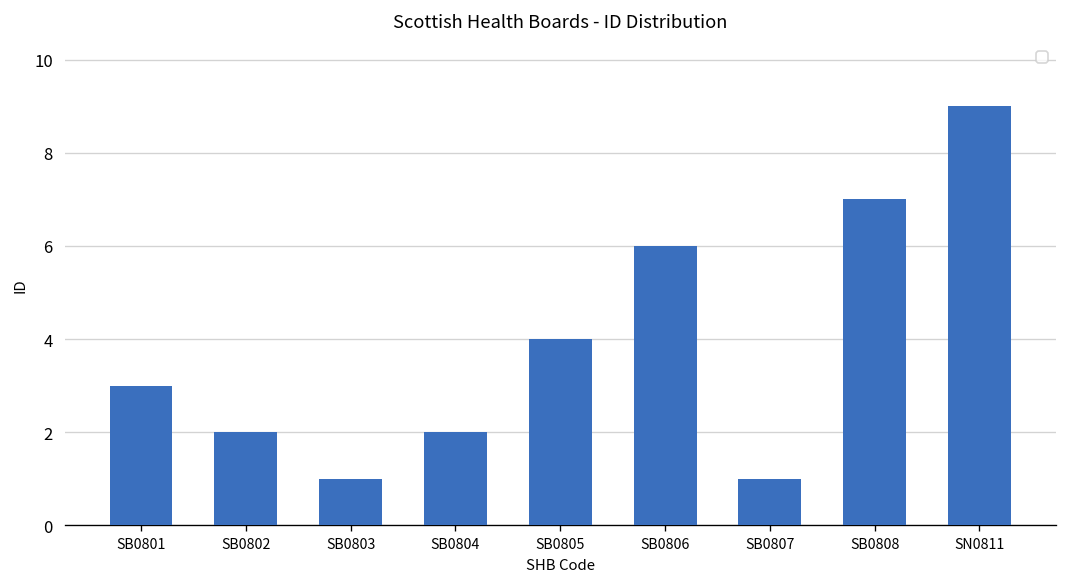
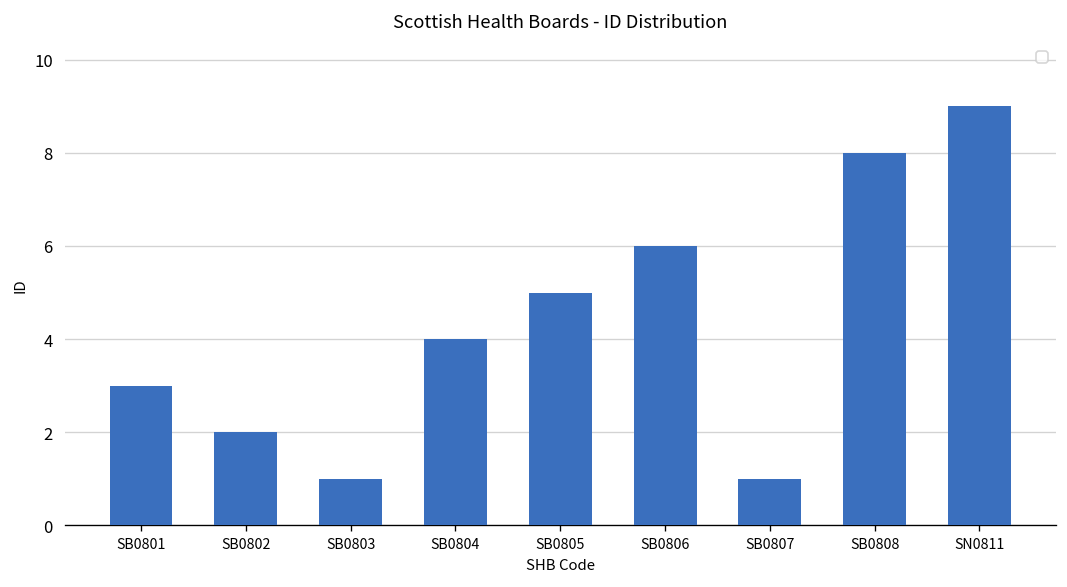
SB0804: 2 -> 4
SB0805: 4 -> 5
SB0808: 7 -> 8
